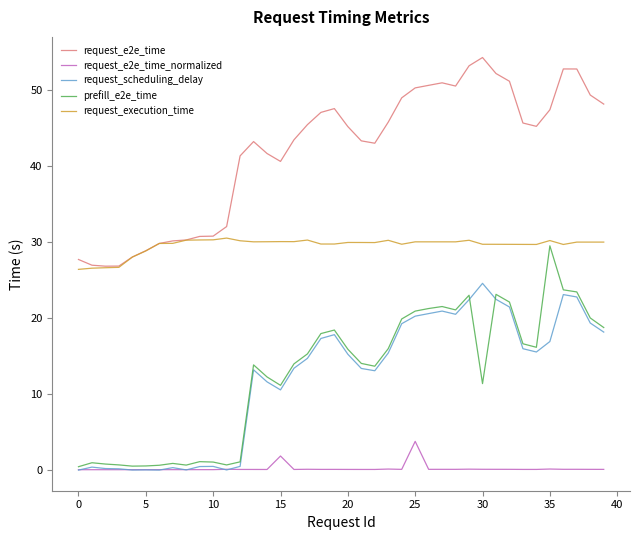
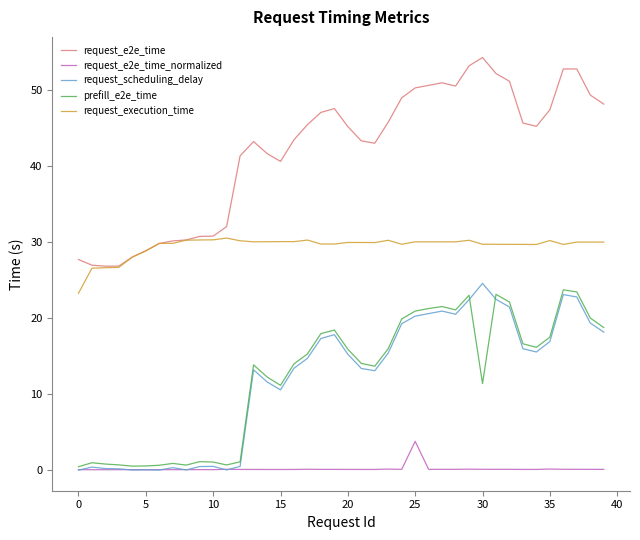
request_execution_time, 0: 26 -> 23
request_e2e_time_normalized, 15: 2 -> 0
prefill_e2e_time, 35: 29 -> 17
